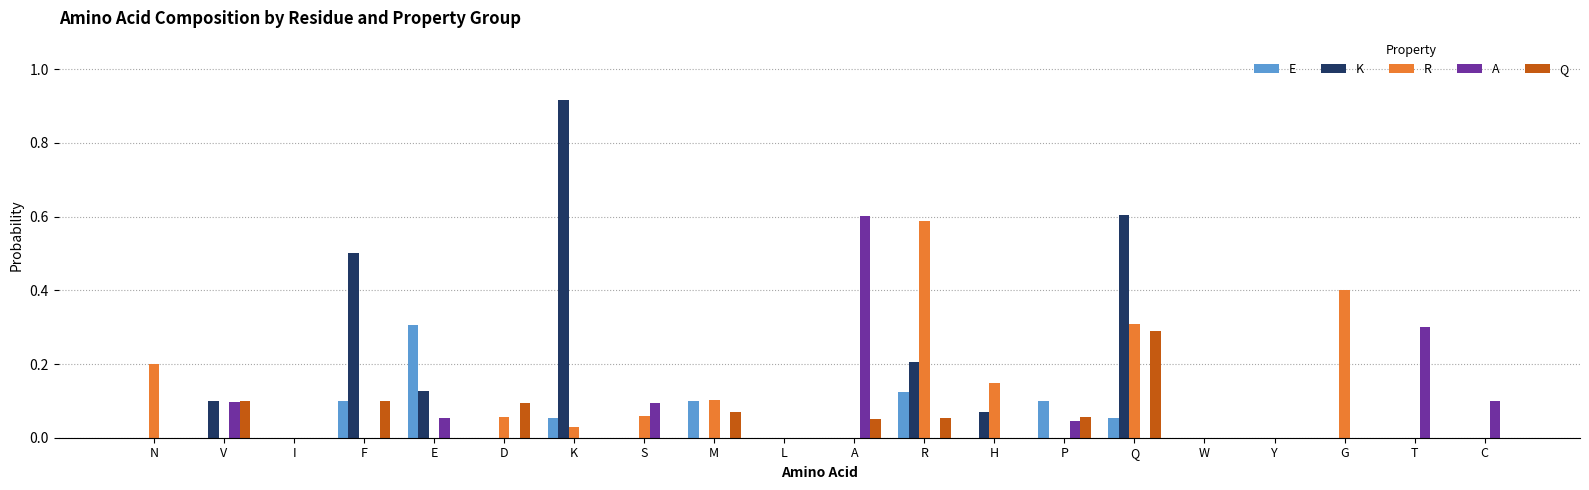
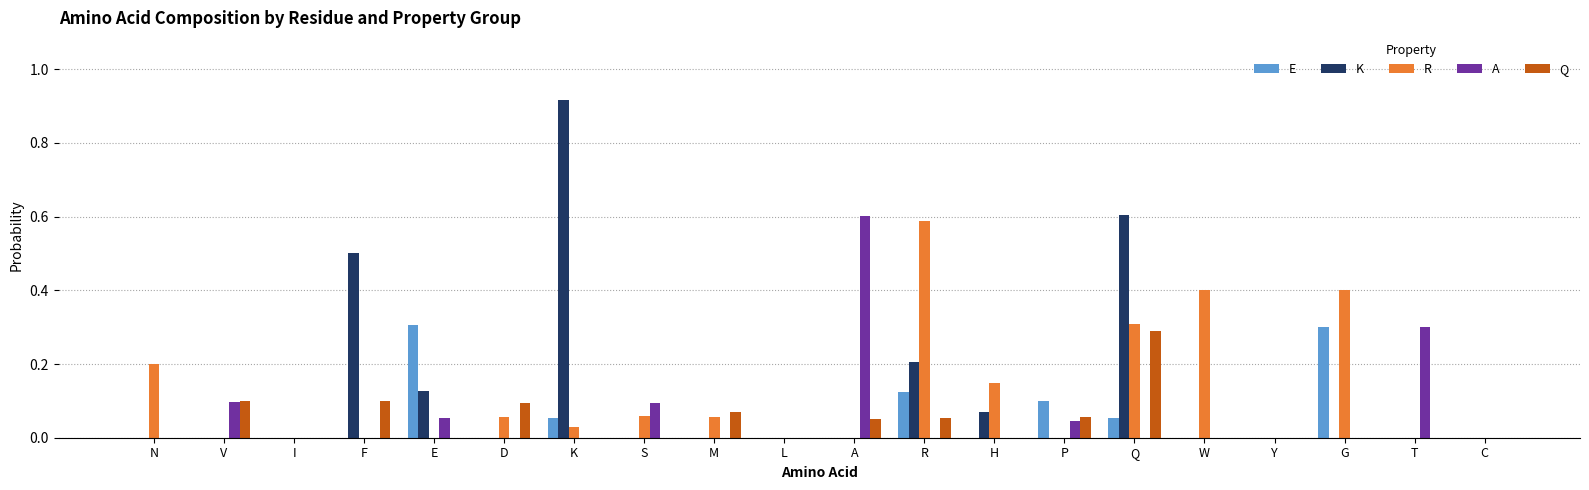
K, V: 0.1 -> 0.0
E, F: 0.1 -> 0.0
E, M: 0.1 -> 0.0
R, M: 0.10 -> 0.06
R, W: 0.0 -> 0.4
E, G: 0.0 -> 0.3
A, C: 0.1 -> 0.0
